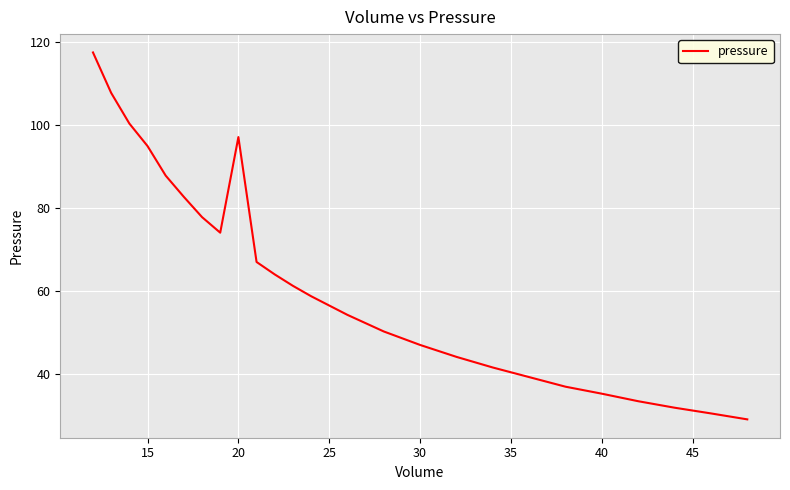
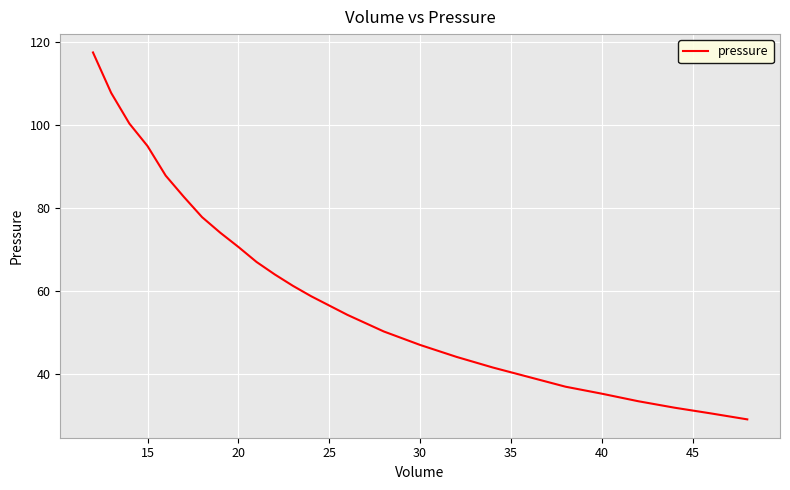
20: 97 -> 71
